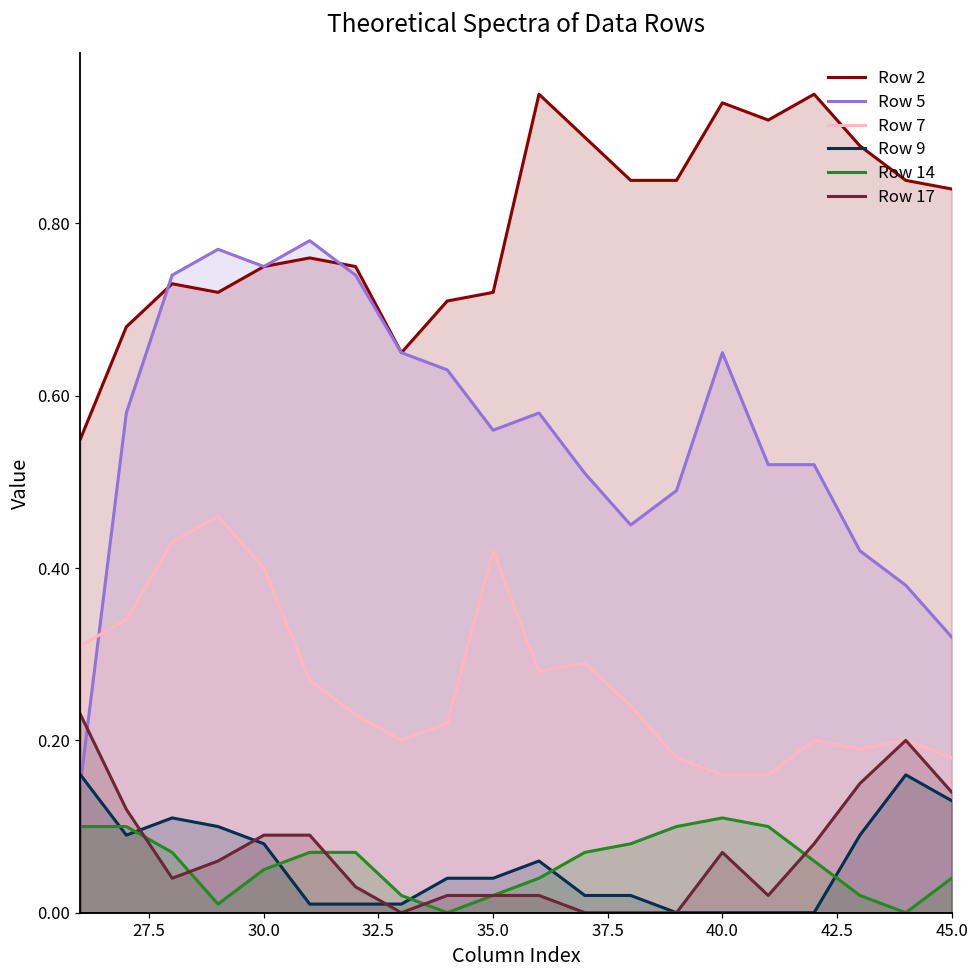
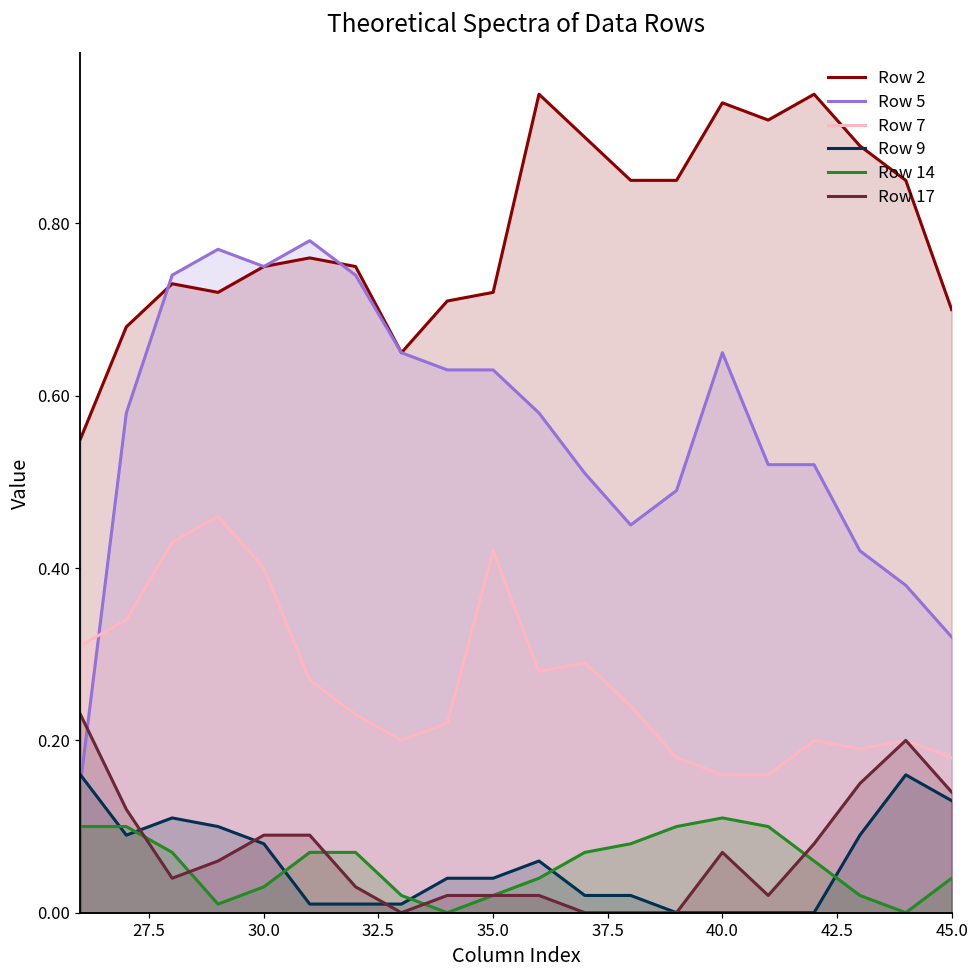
Row 14, 30.0: 0.05 -> 0.03
Row 5, 35.0: 0.56 -> 0.63
Row 2, 45.0: 0.84 -> 0.70
